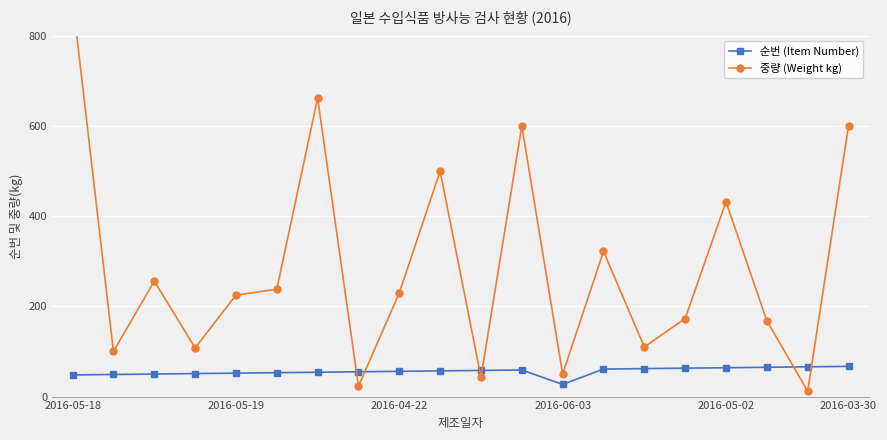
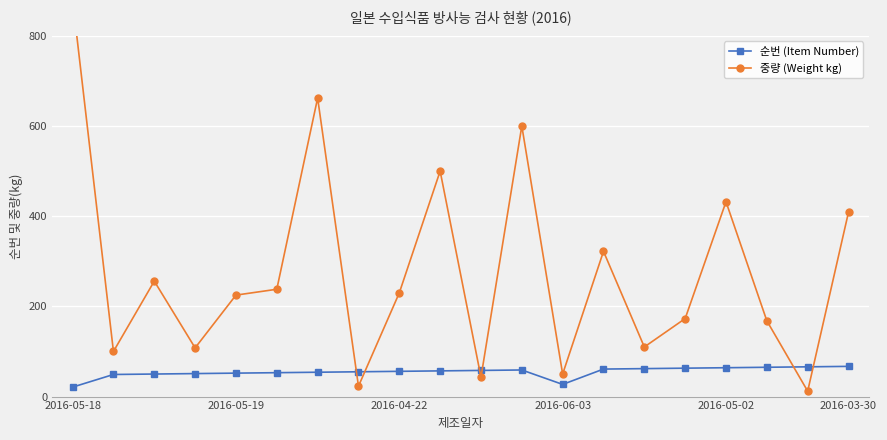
순번 (Item Number), 2016-05-18: 50 -> 20
중량 (Weight kg), 2016-03-30: 600 -> 410
